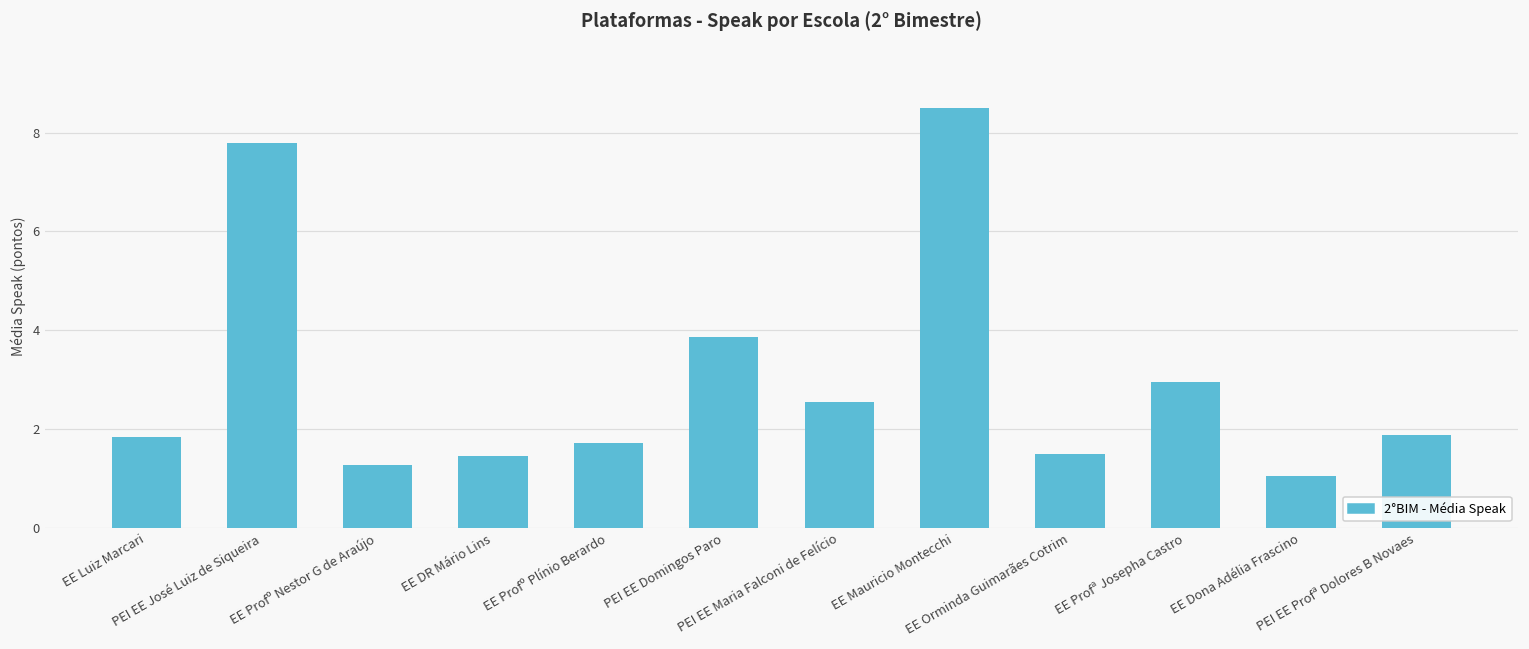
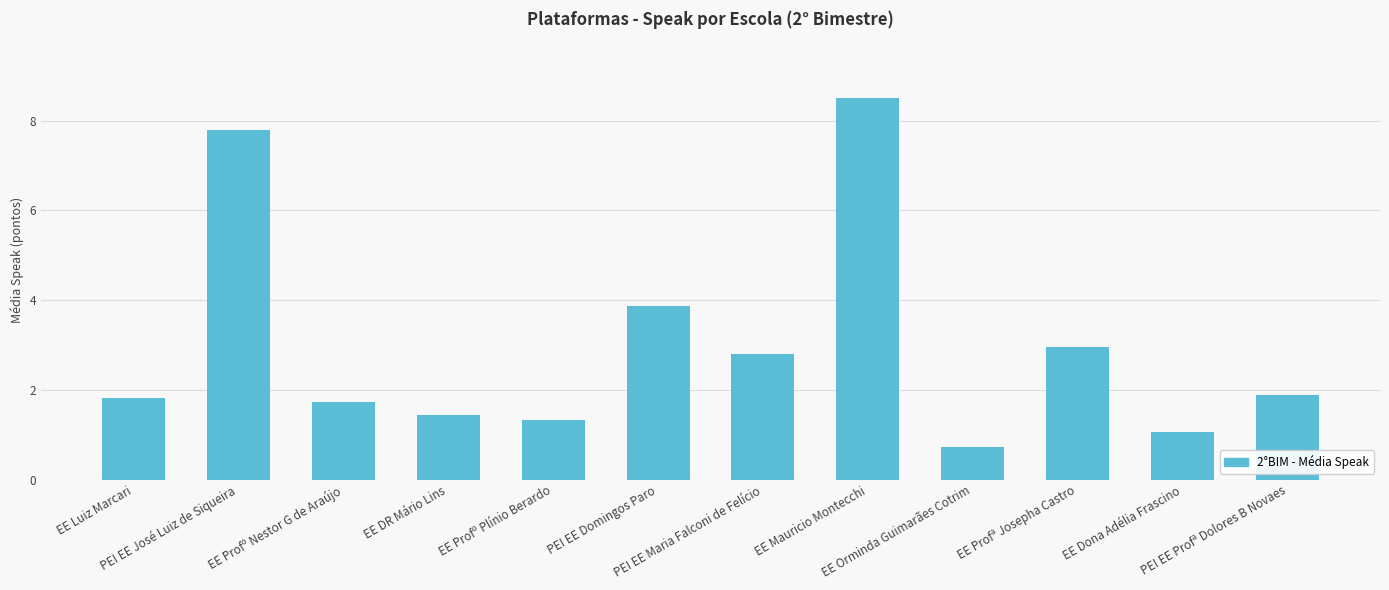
EE Profº Nestor G de Araújo: 1.3 -> 1.7
EE Profº Plínio Berardo: 1.7 -> 1.3
PEI EE Maria Falconi de Felício: 2.5 -> 2.8
EE Orminda Guimarães Cotrim: 1.5 -> 0.7
